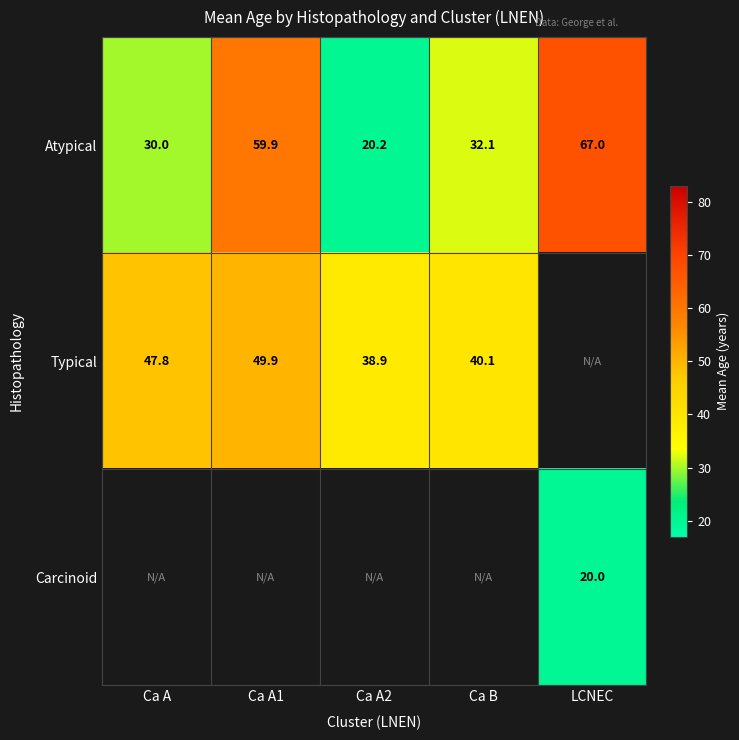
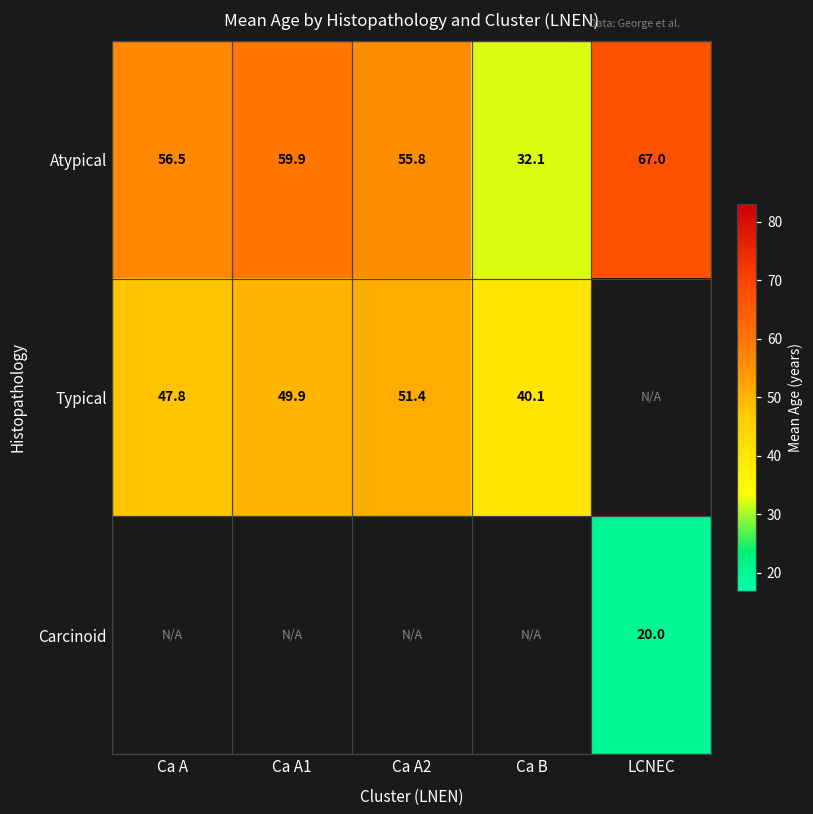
Atypical, Ca A: 30.0 -> 56.5
Atypical, Ca A2: 20.2 -> 55.8
Typical, Ca A2: 38.9 -> 51.4
